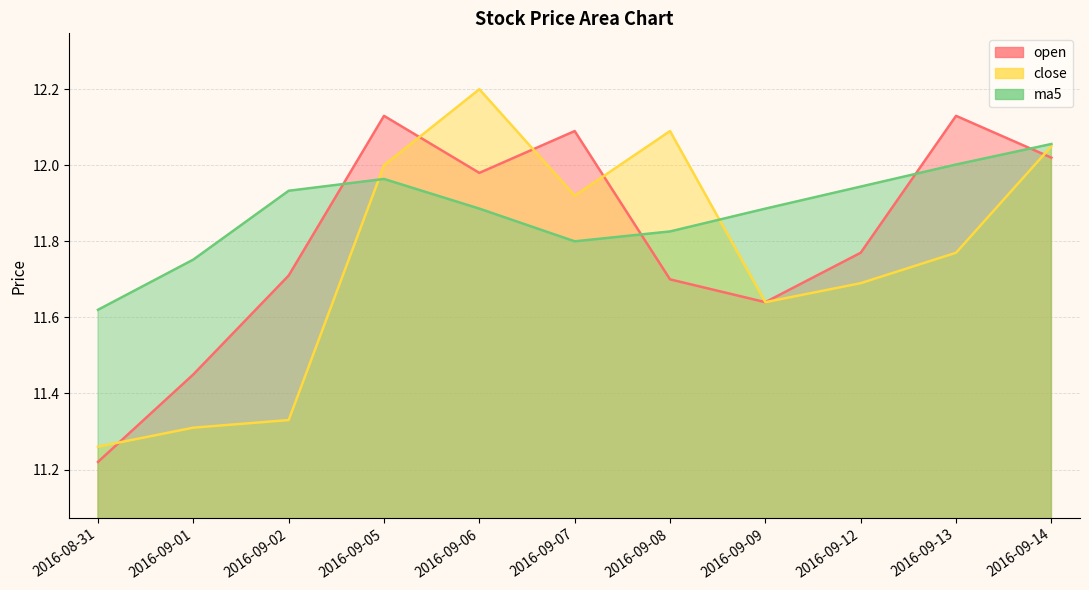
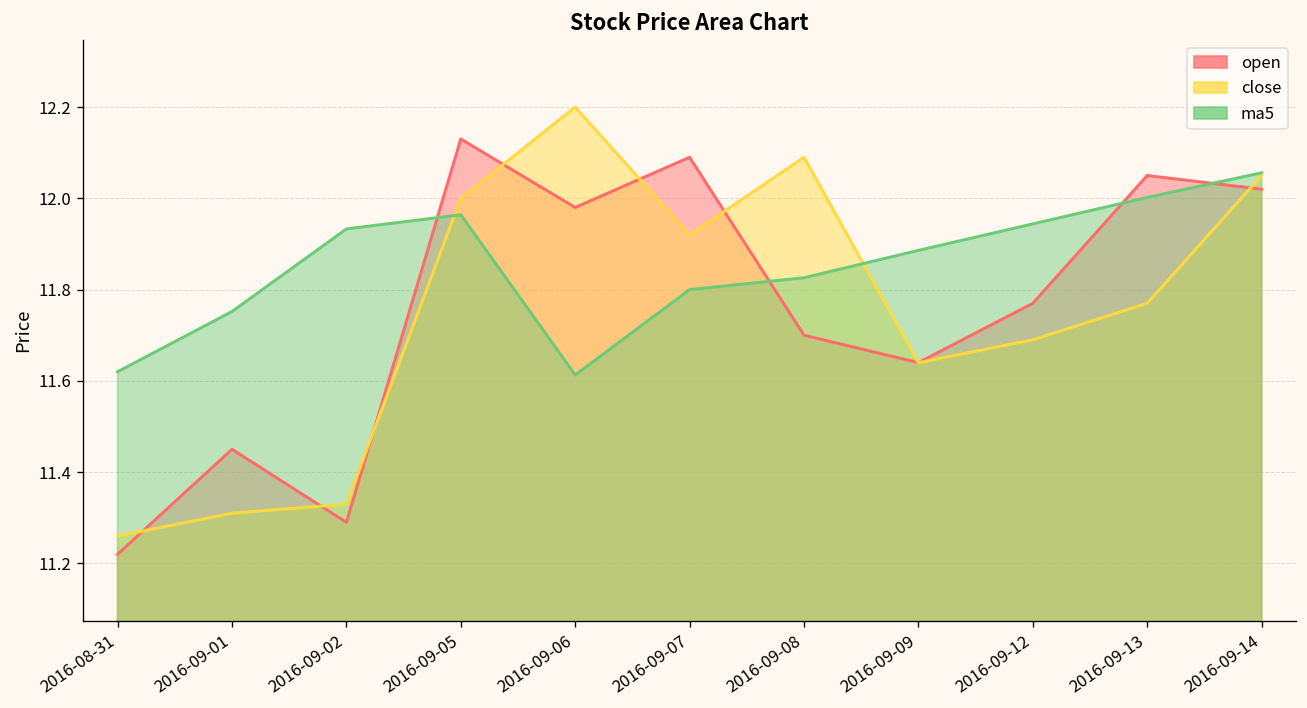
open, 2016-09-02: 11.71 -> 11.29
ma5, 2016-09-06: 11.89 -> 11.61
open, 2016-09-13: 12.13 -> 12.05
